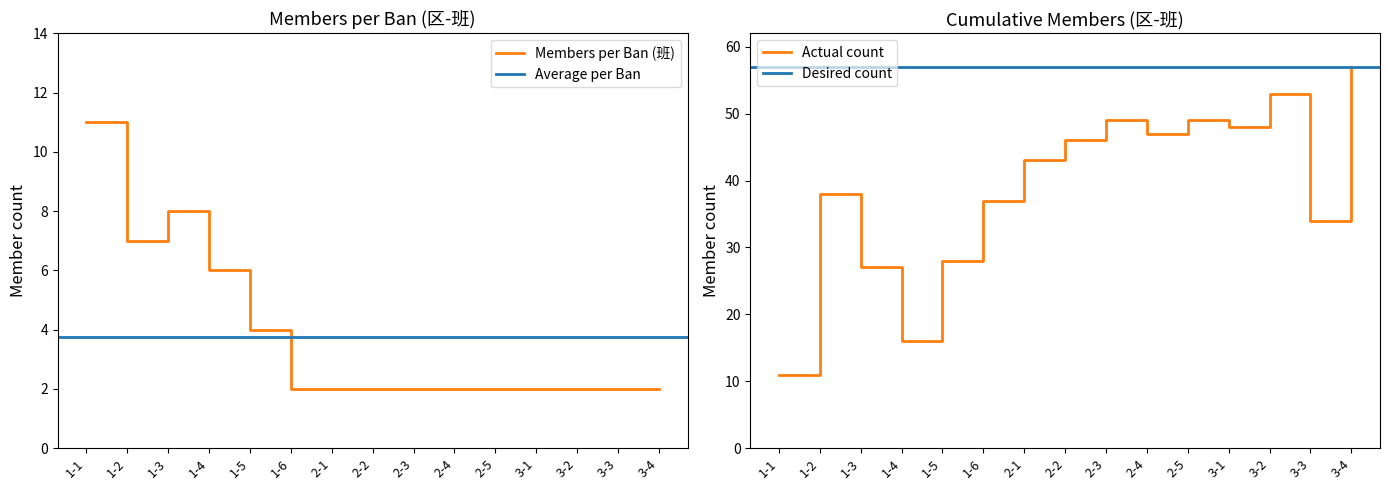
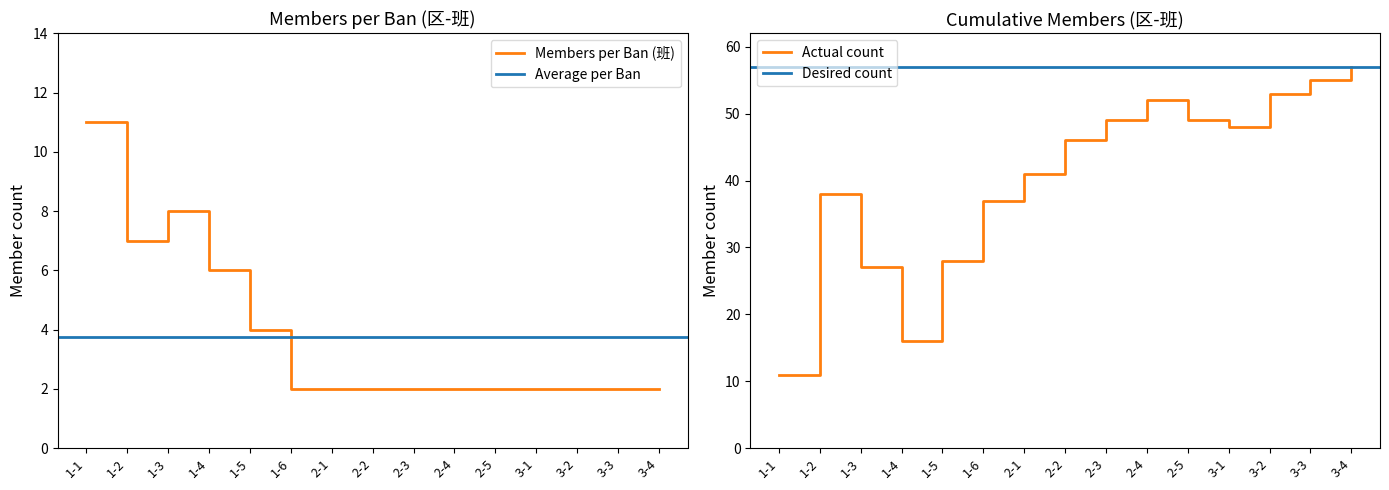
Cumulative Members (区-班), 2-1: 43 -> 41
Cumulative Members (区-班), 2-4: 47 -> 52
Cumulative Members (区-班), 3-3: 34 -> 55
